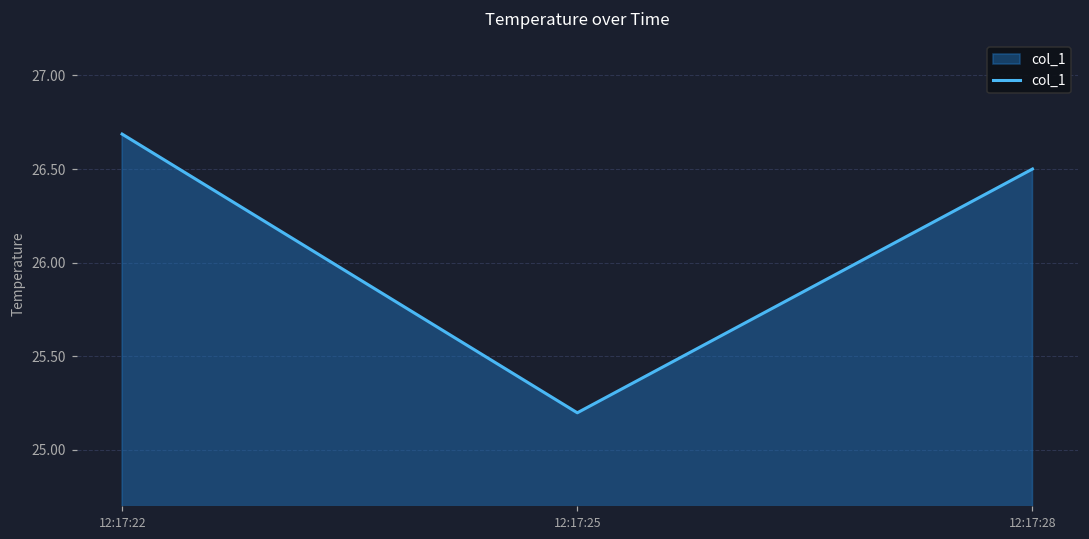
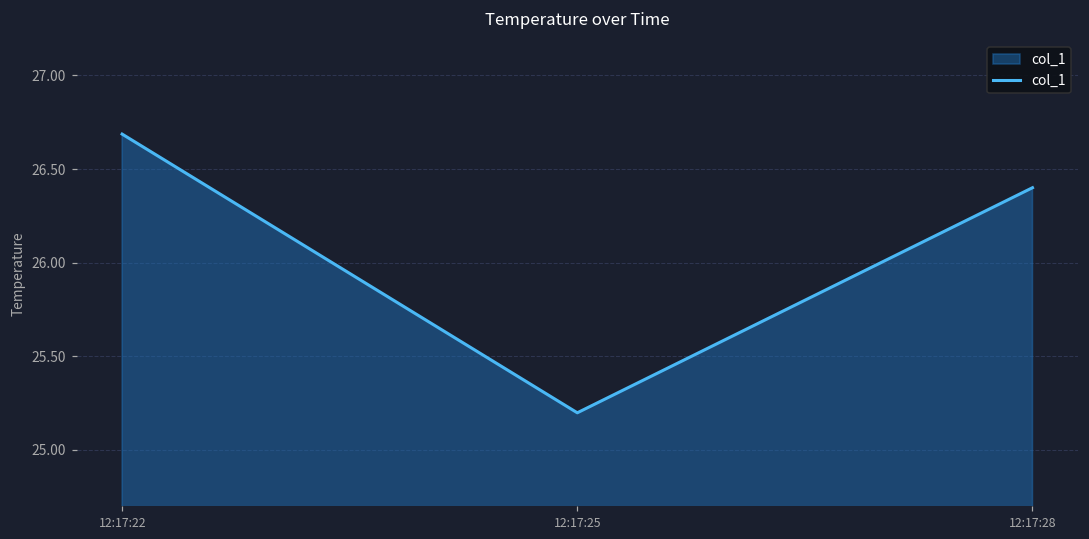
12:17:28: 26.5 -> 26.4
